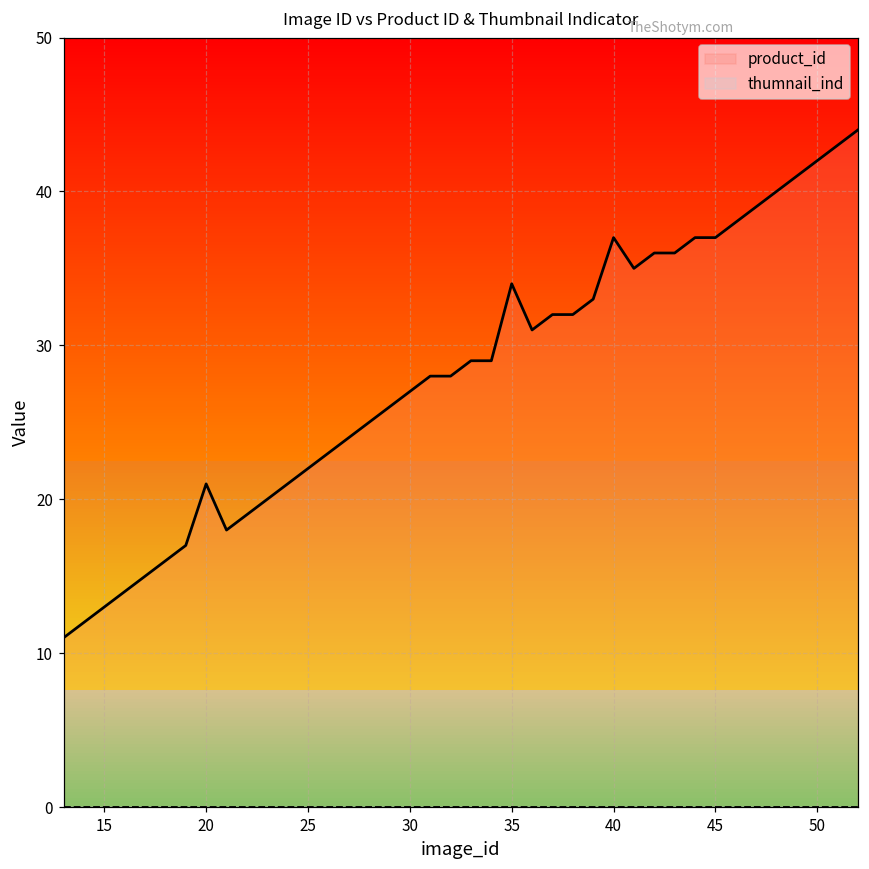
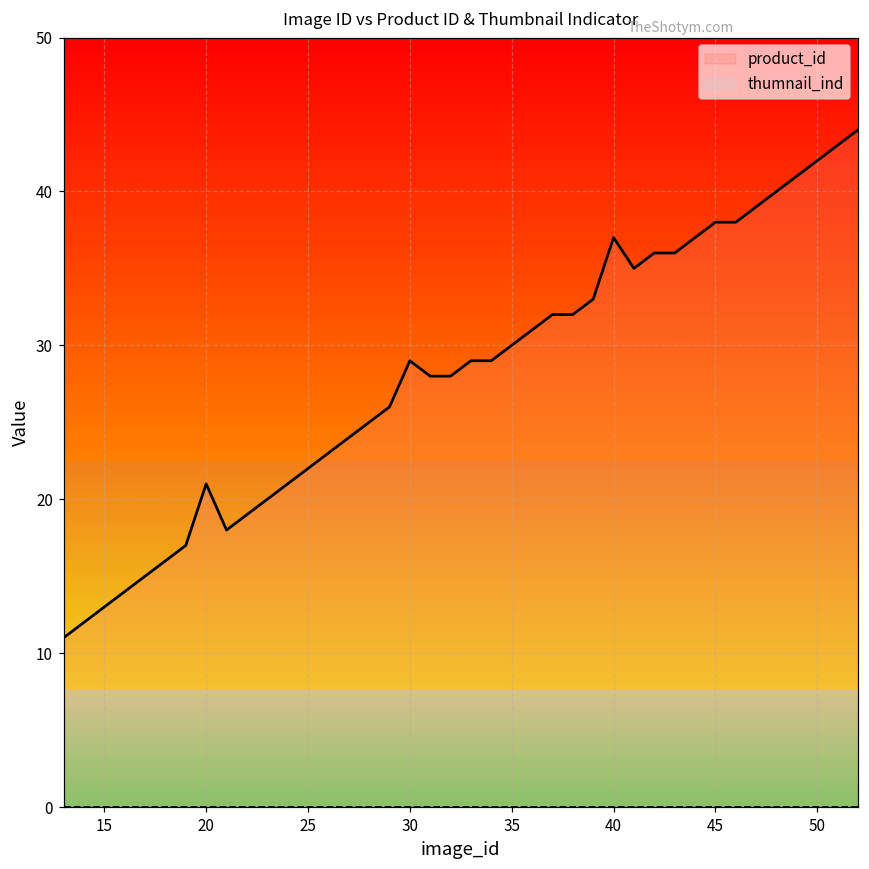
product_id, 30: 27 -> 29
product_id, 35: 34 -> 30
product_id, 45: 37 -> 38
